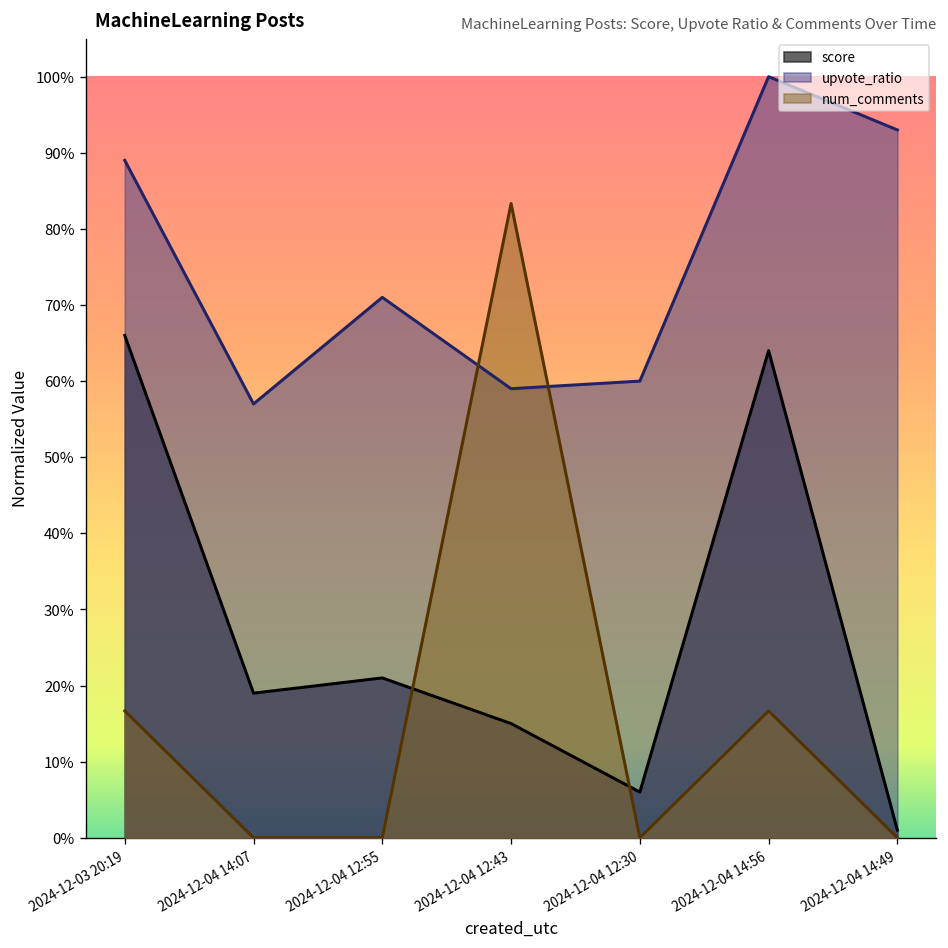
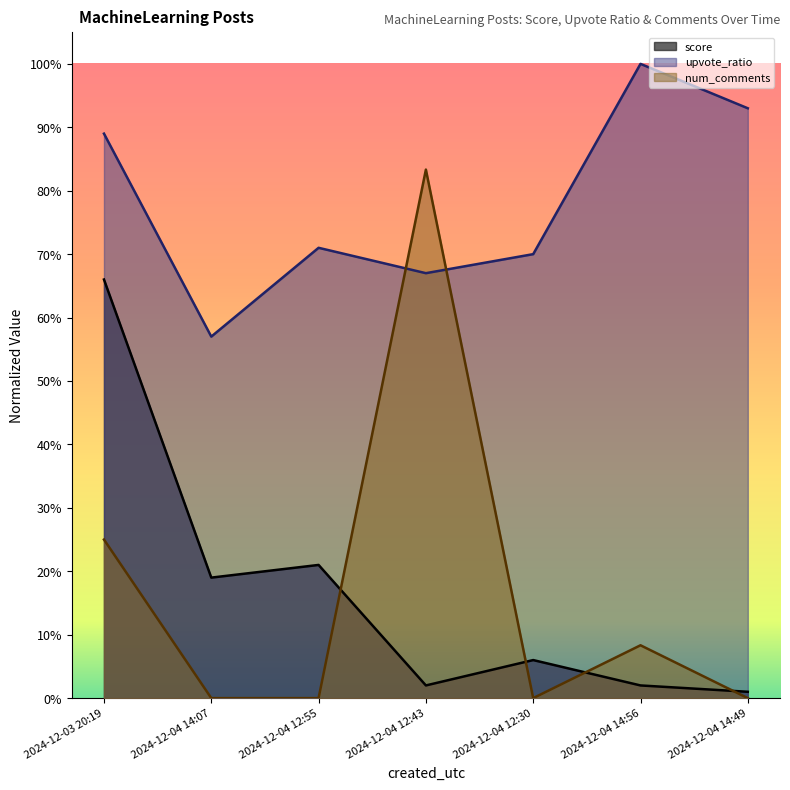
num_comments, 2024-12-03 20:19: 17% -> 25%
score, 2024-12-04 12:43: 15% -> 2%
upvote_ratio, 2024-12-04 12:43: 59% -> 67%
upvote_ratio, 2024-12-04 12:30: 60% -> 70%
score, 2024-12-04 14:56: 64% -> 2%
num_comments, 2024-12-04 14:56: 17% -> 8%
